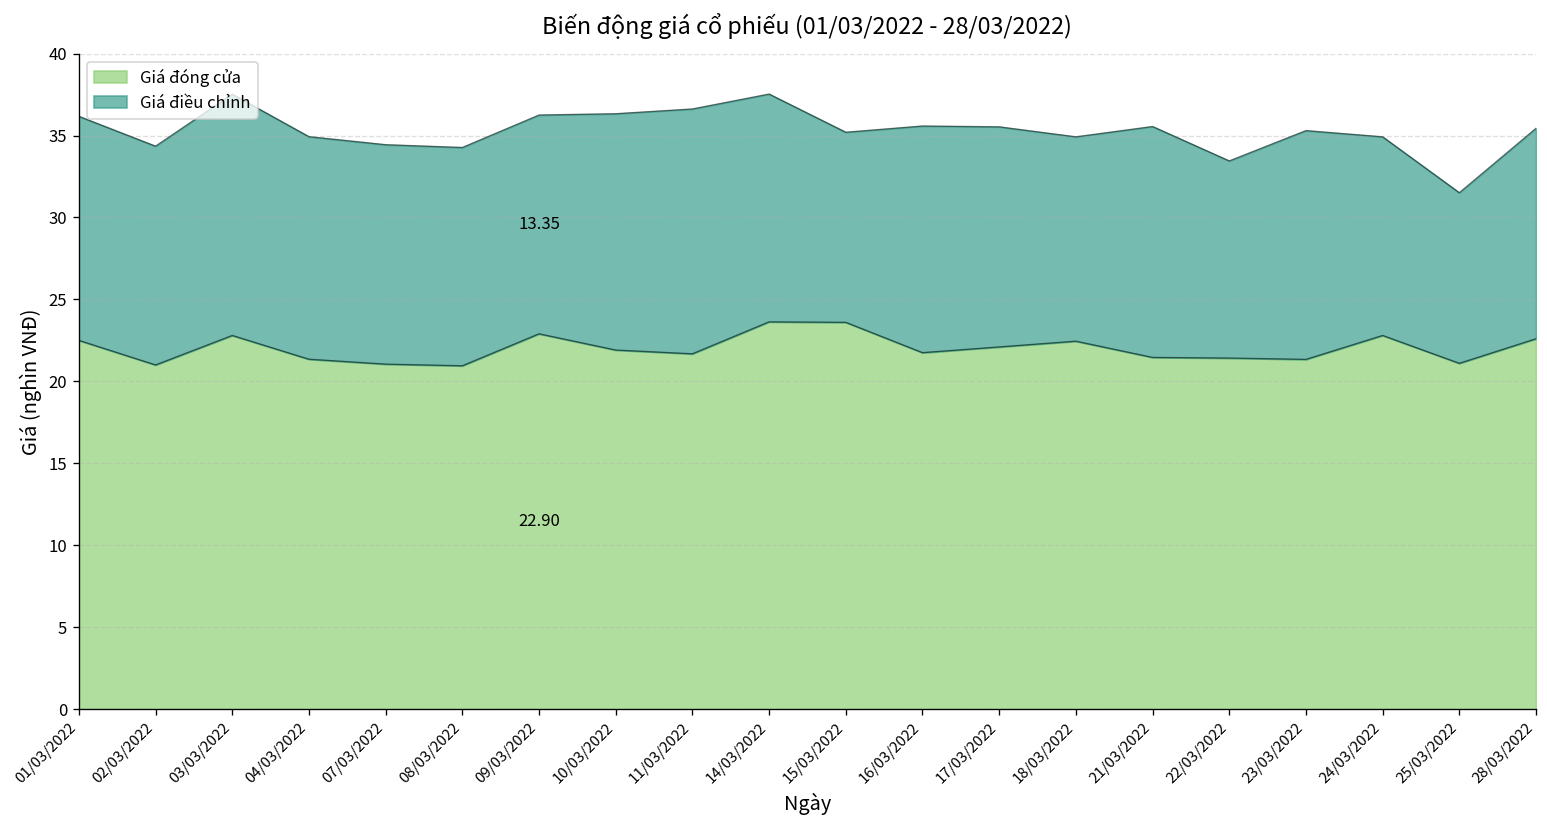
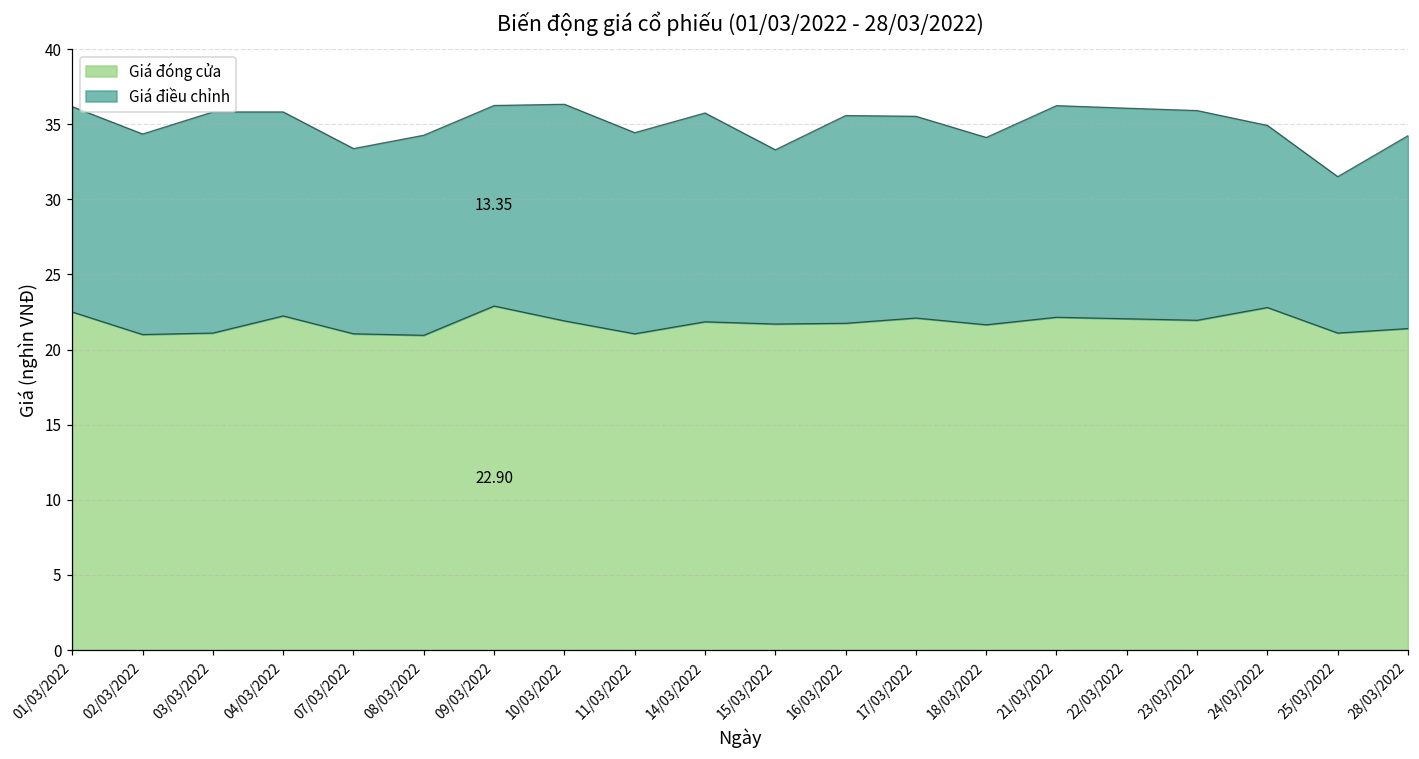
Giá đóng cửa, 03/03/2022: 22.8 -> 21.1
Giá đóng cửa, 04/03/2022: 21.4 -> 22.2
Giá điều chỉnh, 07/03/2022: 13.4 -> 12.3
Giá đóng cửa, 11/03/2022: 21.7 -> 21.1
Giá điều chỉnh, 11/03/2022: 14.9 -> 13.4
Giá đóng cửa, 14/03/2022: 23.6 -> 21.9
Giá đóng cửa, 15/03/2022: 23.6 -> 21.7
Giá đóng cửa, 18/03/2022: 22.5 -> 21.7
Giá đóng cửa, 21/03/2022: 21.5 -> 22.2
Giá đóng cửa, 22/03/2022: 21.4 -> 22.1
Giá điều chỉnh, 22/03/2022: 12.0 -> 14.0
Giá đóng cửa, 23/03/2022: 21.3 -> 22.0
Giá đóng cửa, 28/03/2022: 22.6 -> 21.4
